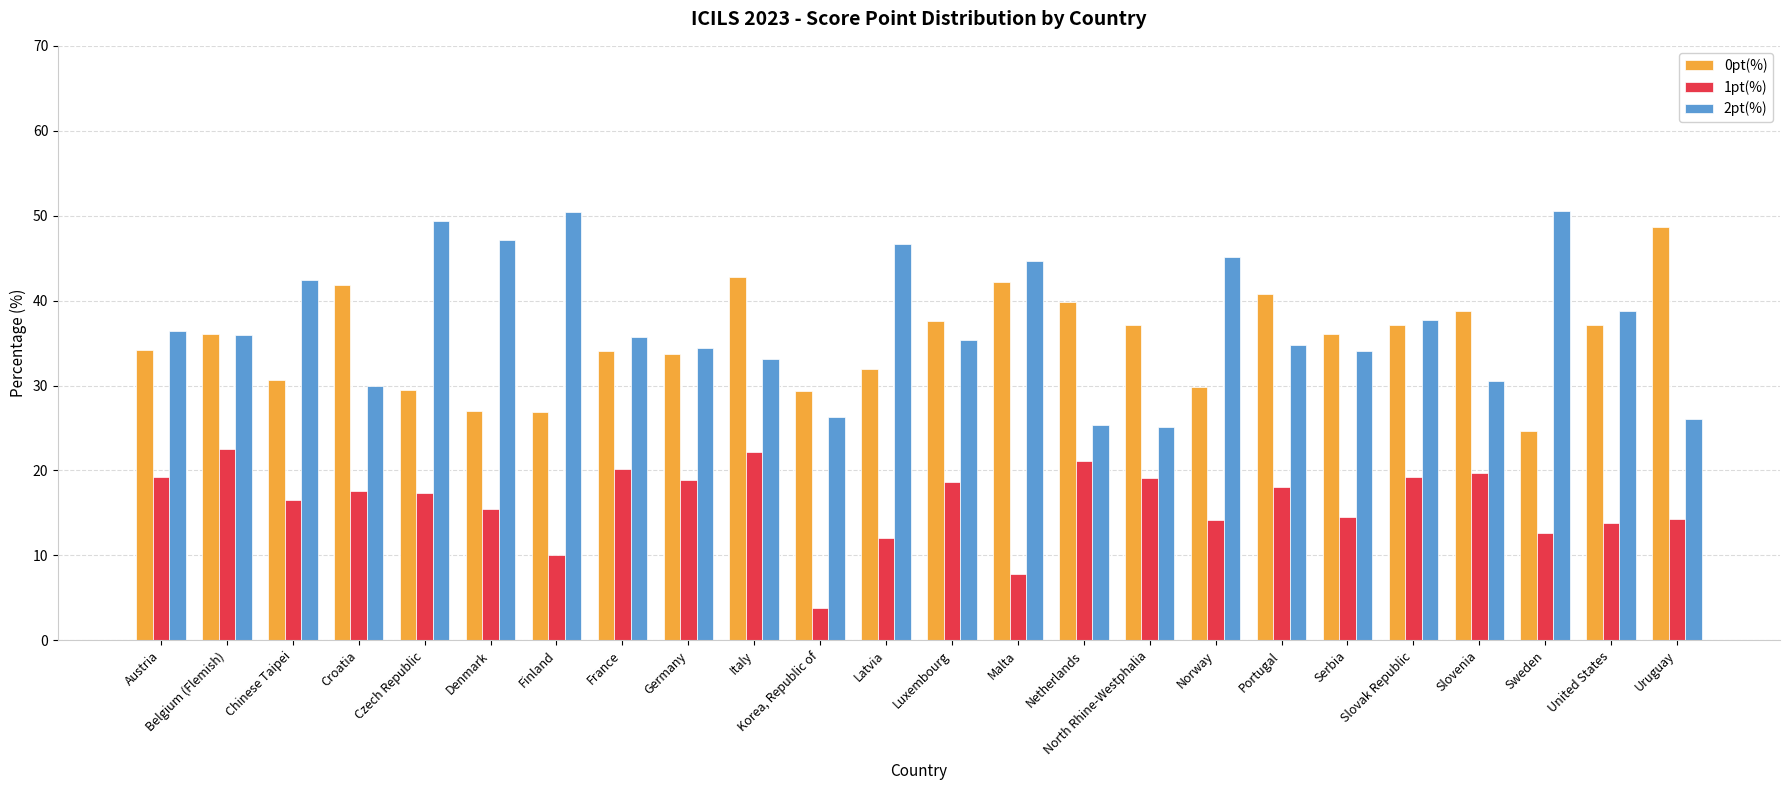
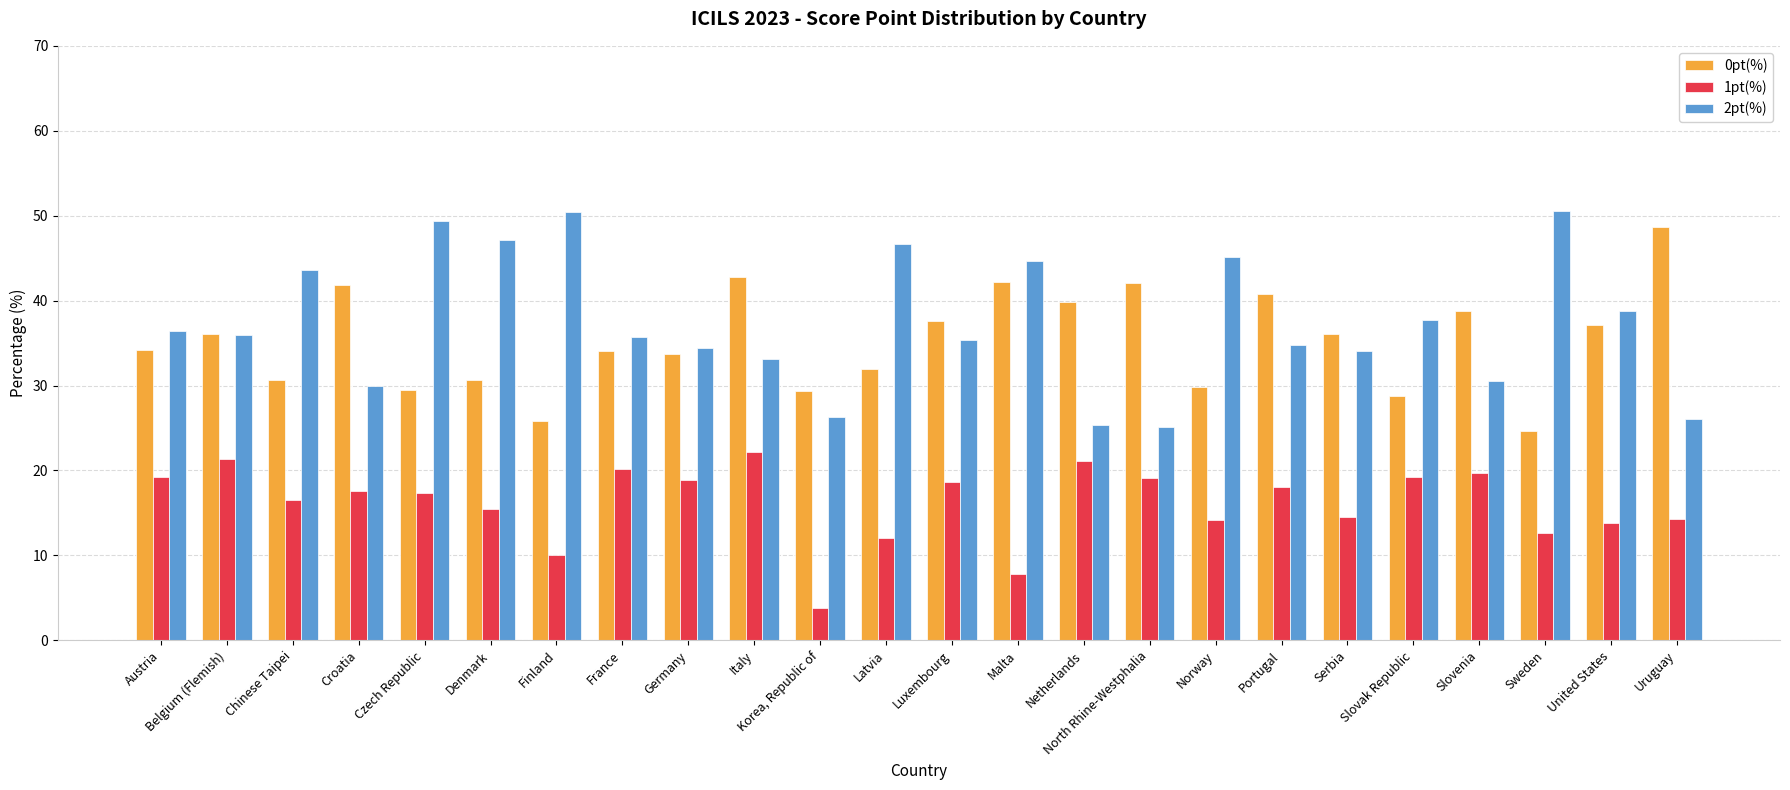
1pt(%), Belgium (Flemish): 23 -> 21
2pt(%), Chinese Taipei: 42 -> 44
0pt(%), Denmark: 27 -> 31
0pt(%), Finland: 27 -> 26
0pt(%), North Rhine-Westphalia: 37 -> 42
0pt(%), Slovak Republic: 37 -> 29
